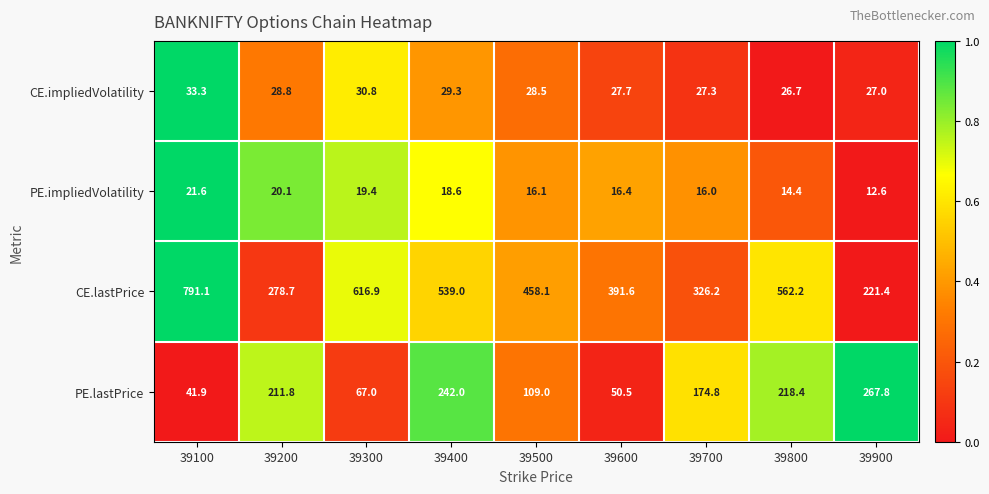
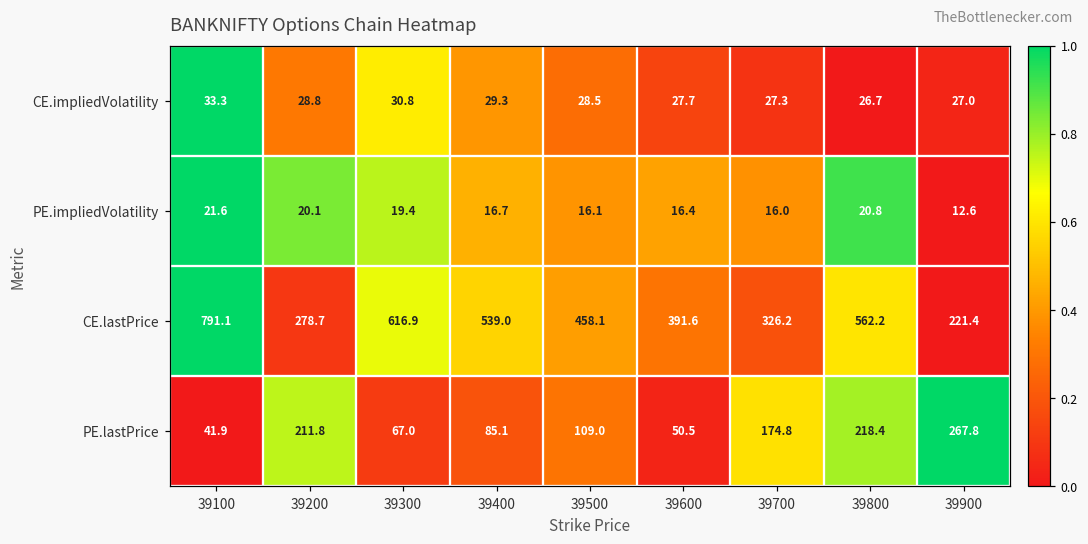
PE.impliedVolatility, 39400: 18.6 -> 16.7
PE.impliedVolatility, 39800: 14.4 -> 20.8
PE.lastPrice, 39400: 242.0 -> 85.1
